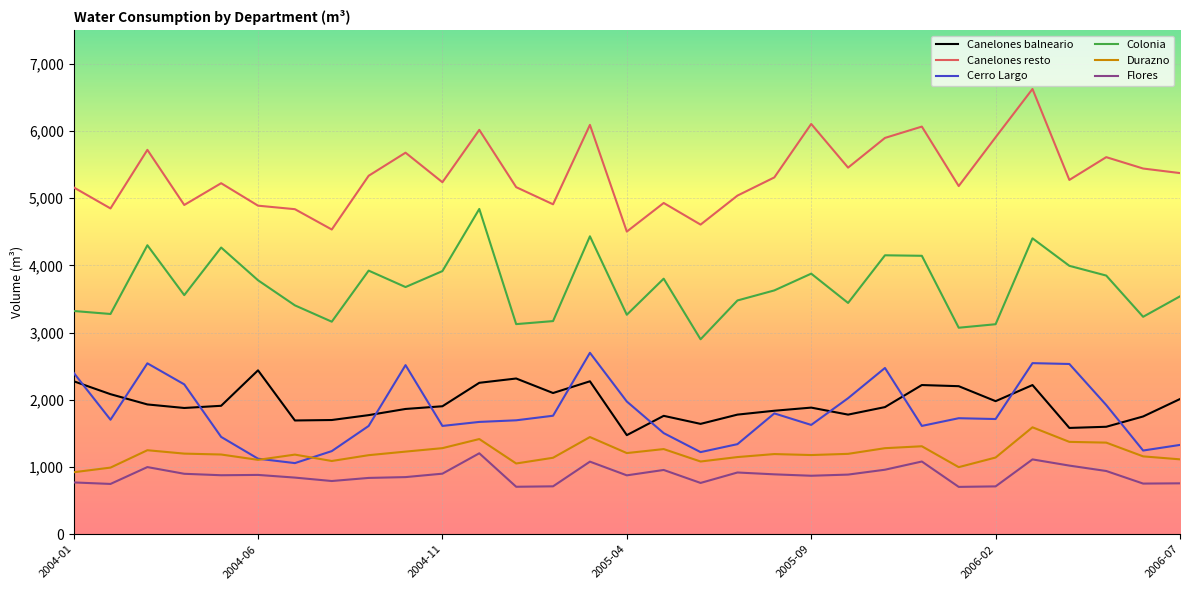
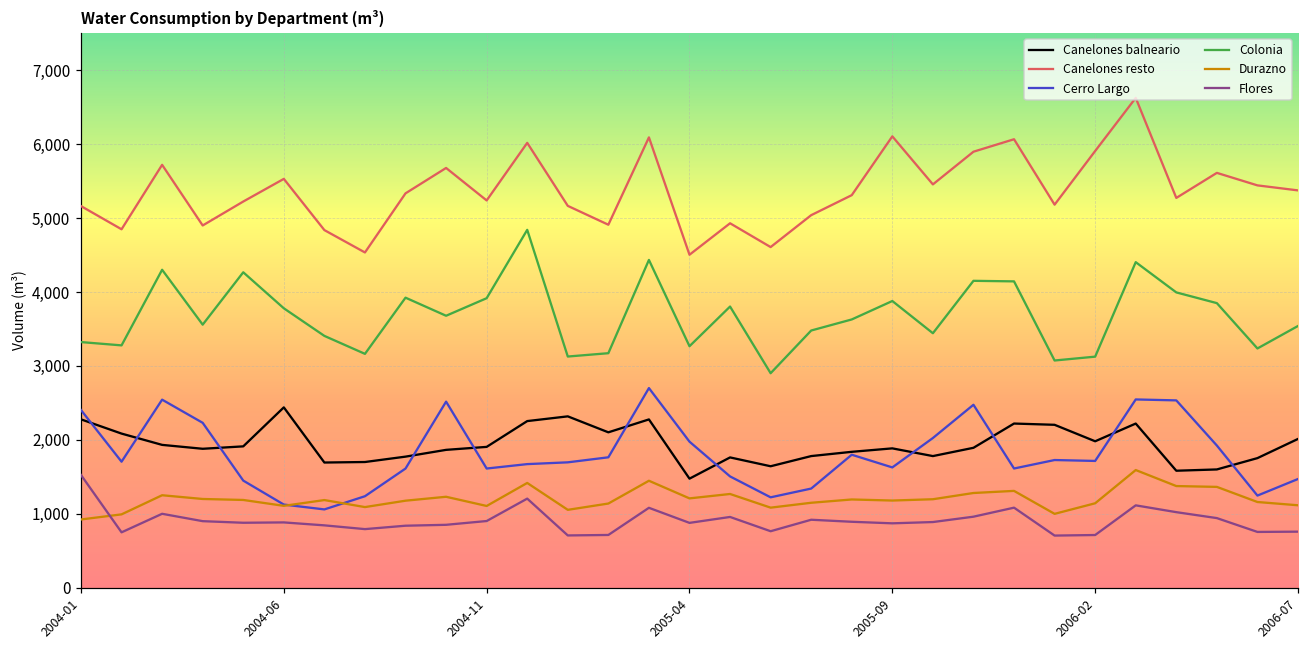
Flores, 2004-01: 800 -> 1,500
Canelones resto, 2004-06: 4,900 -> 5,500
Durazno, 2004-11: 1,300 -> 1,100
Cerro Largo, 2006-07: 1,300 -> 1,500
